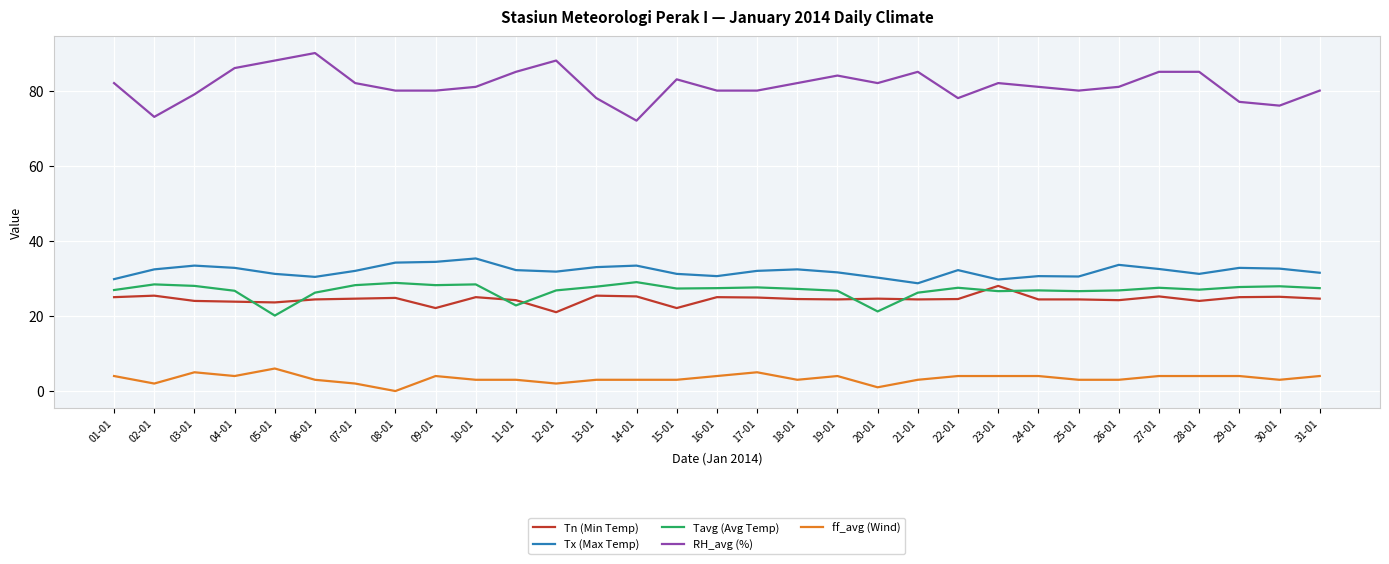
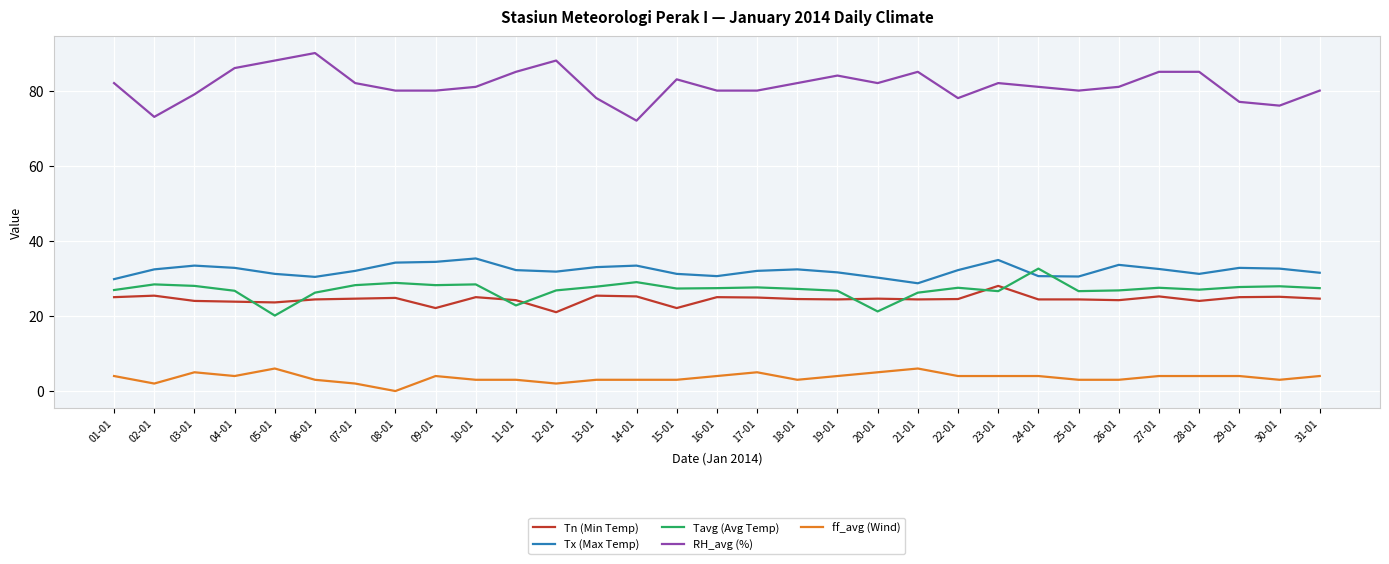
ff_avg (Wind), 20-01: 1 -> 5
ff_avg (Wind), 21-01: 3 -> 6
Tx (Max Temp), 23-01: 30 -> 35
Tavg (Avg Temp), 24-01: 27 -> 33
